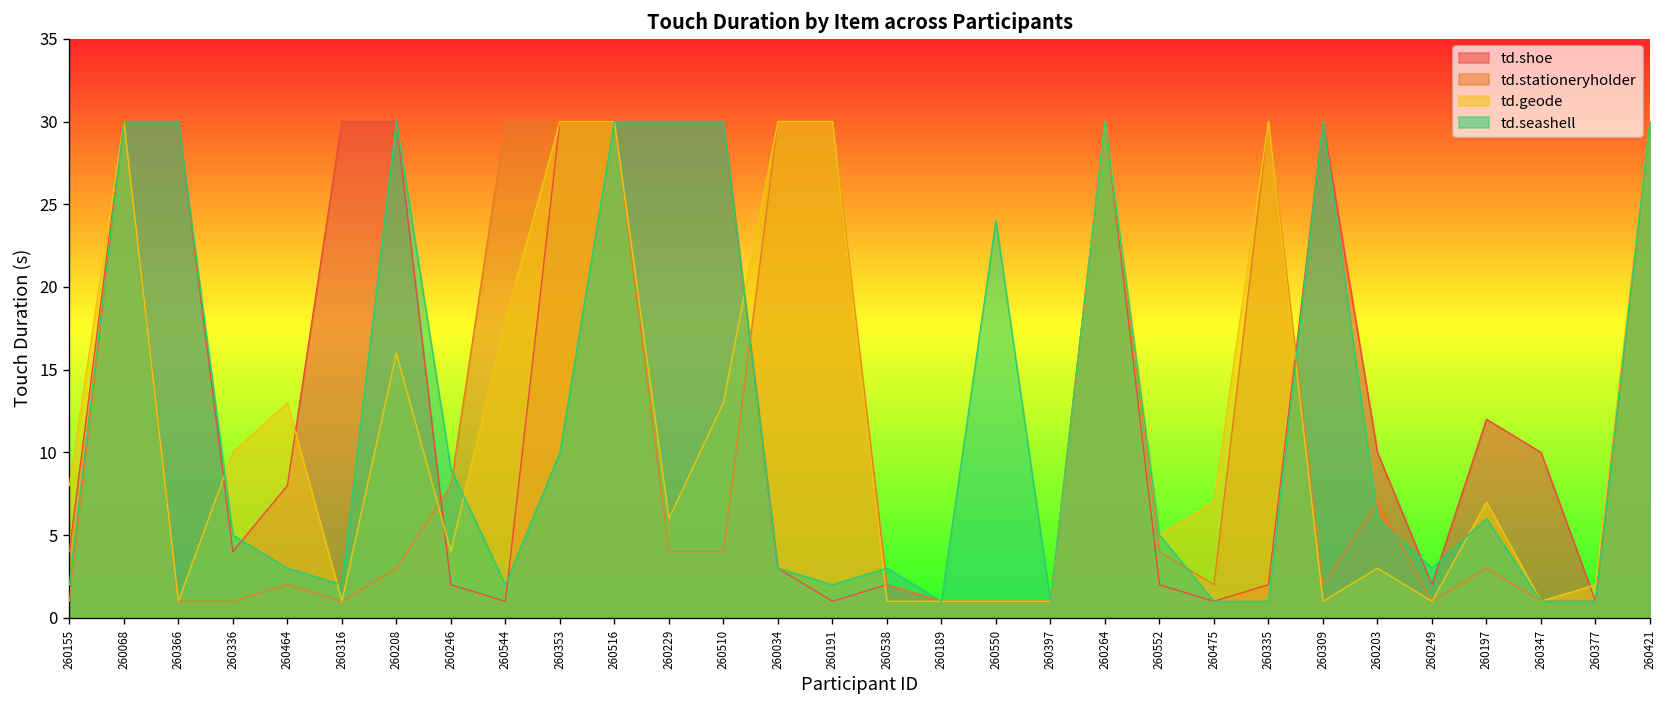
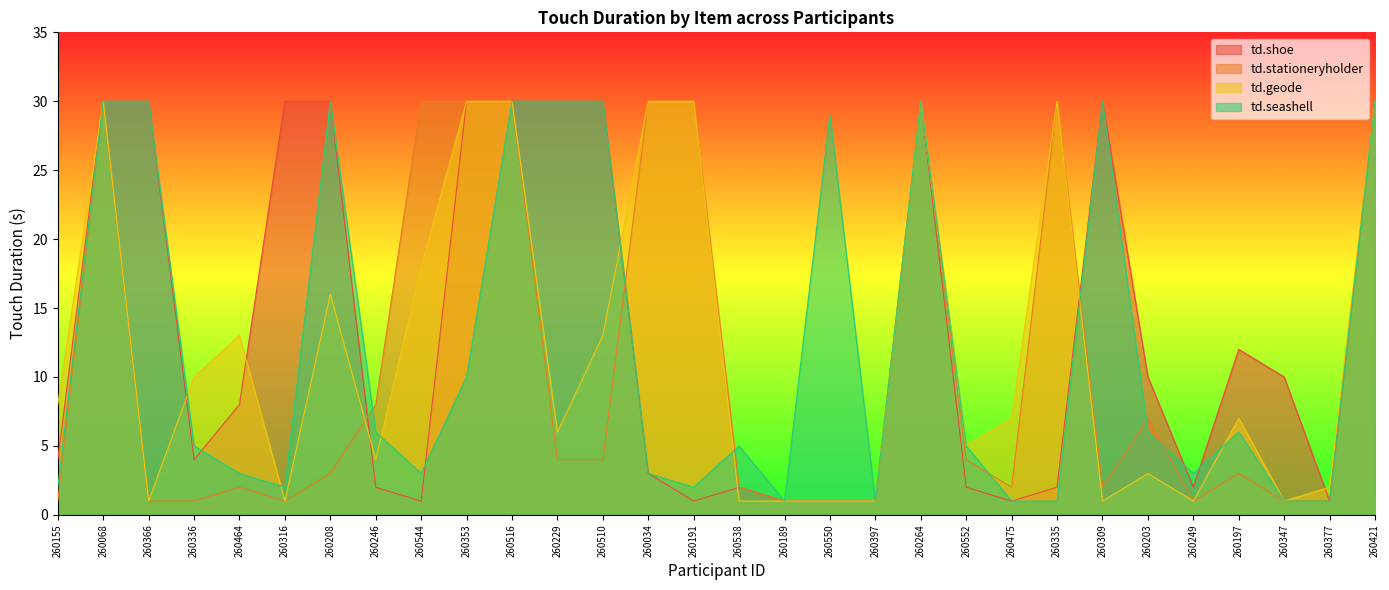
td.seashell, 260246: 9 -> 6
td.seashell, 260544: 2 -> 3
td.seashell, 260538: 3 -> 5
td.seashell, 260550: 24 -> 29
